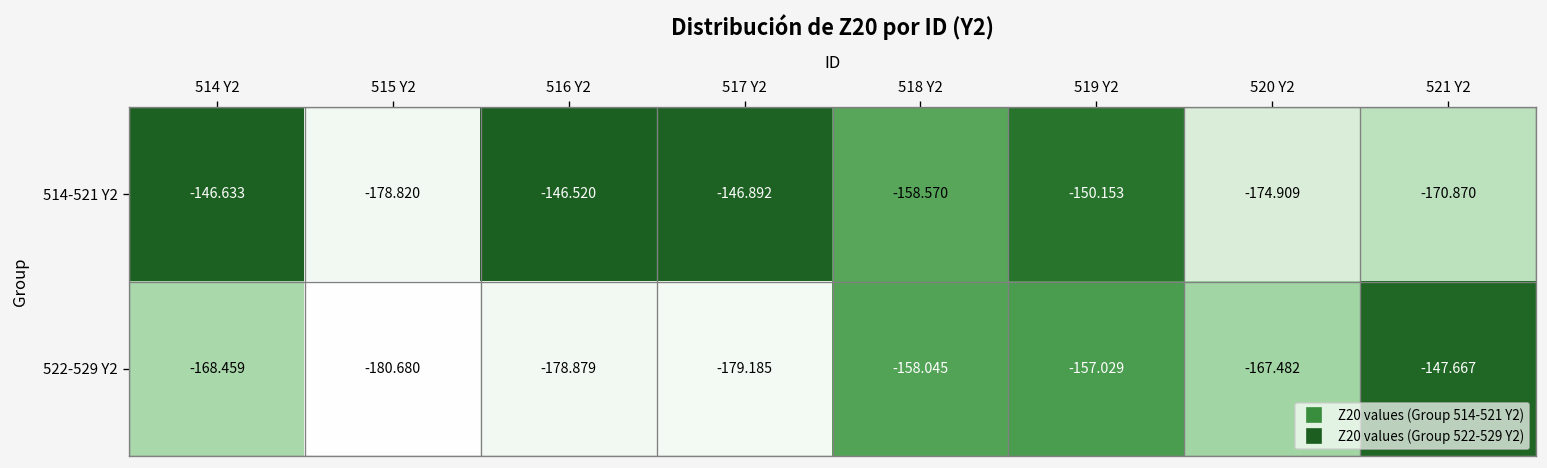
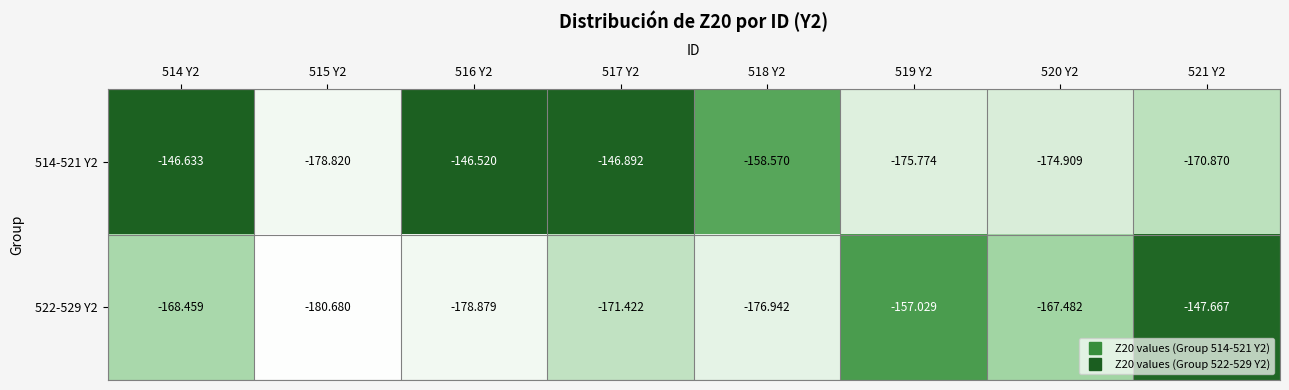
514-521 Y2, 519 Y2: -150.153 -> -175.774
522-529 Y2, 517 Y2: -179.185 -> -171.422
522-529 Y2, 518 Y2: -158.045 -> -176.942
